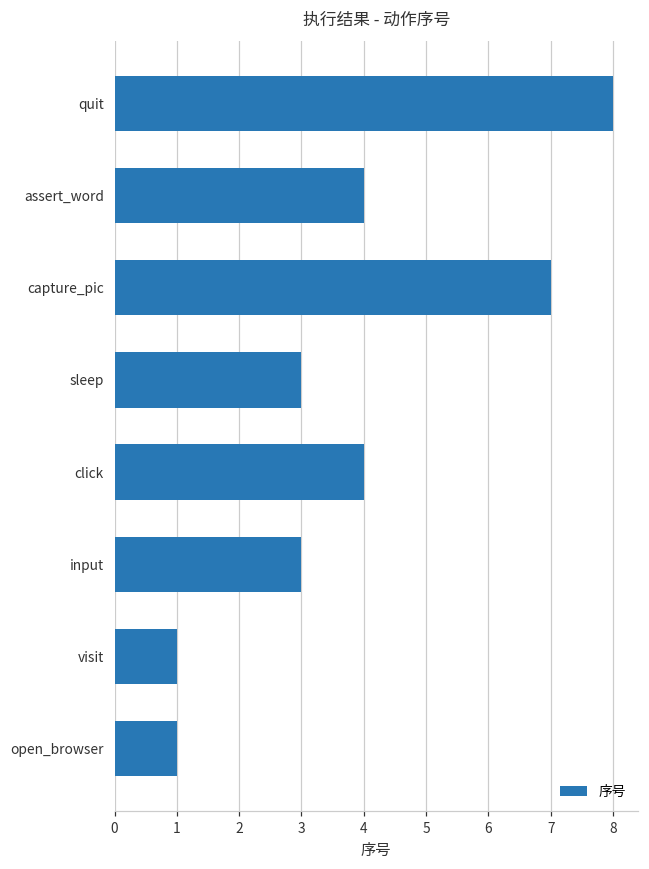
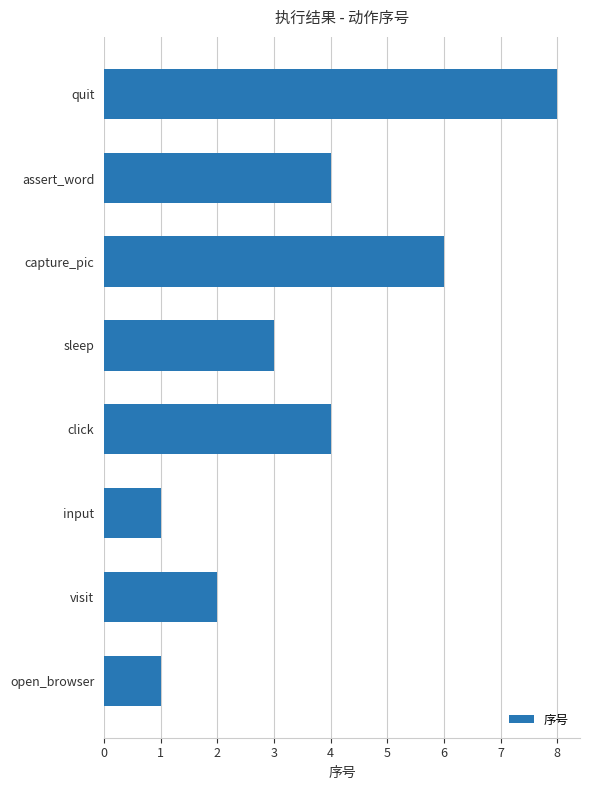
capture_pic: 7 -> 6
input: 3 -> 1
visit: 1 -> 2
